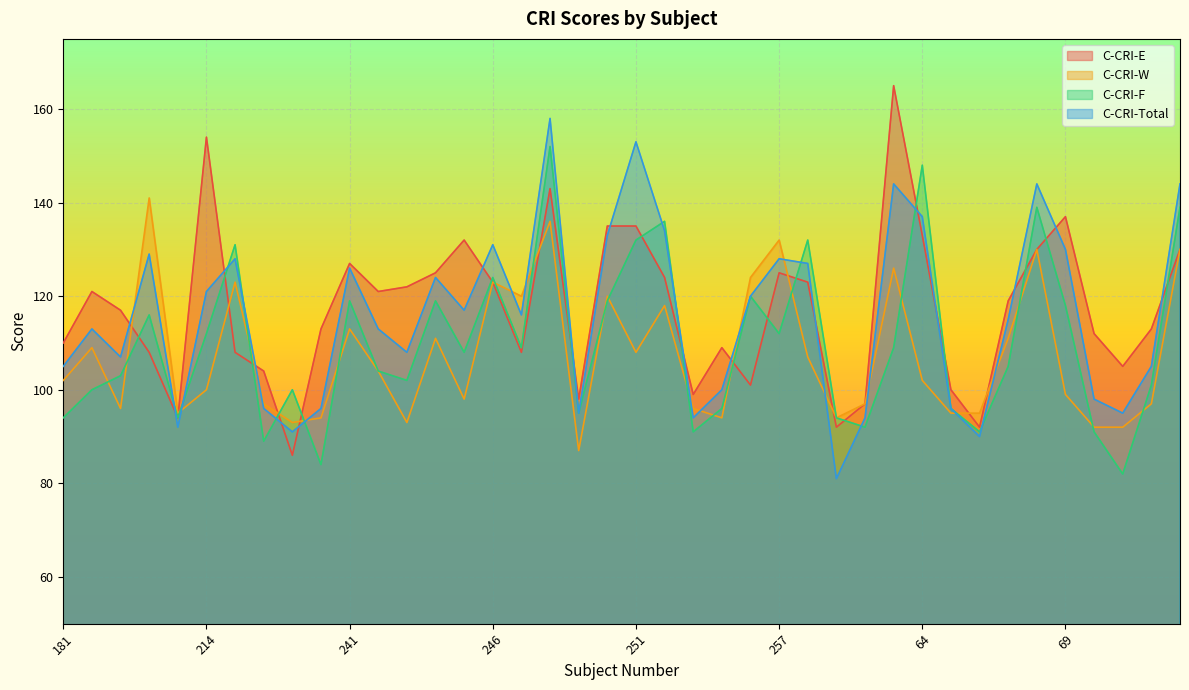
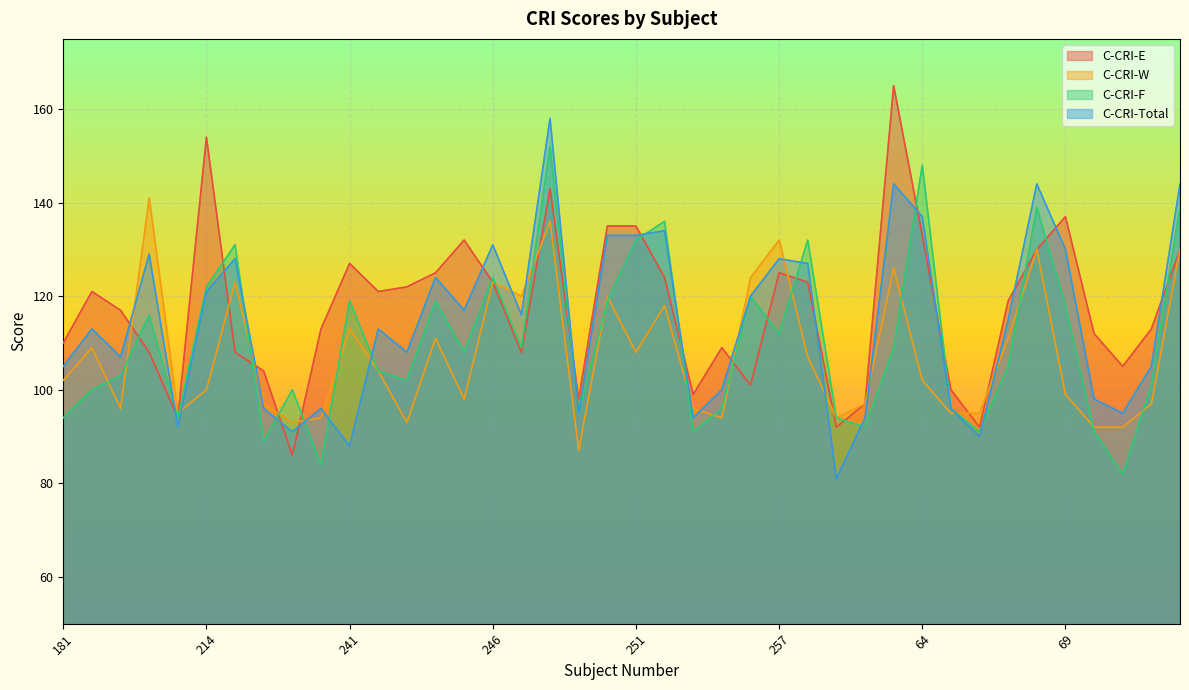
C-CRI-F, 214: 112 -> 122
C-CRI-Total, 241: 126 -> 88
C-CRI-Total, 251: 153 -> 133
